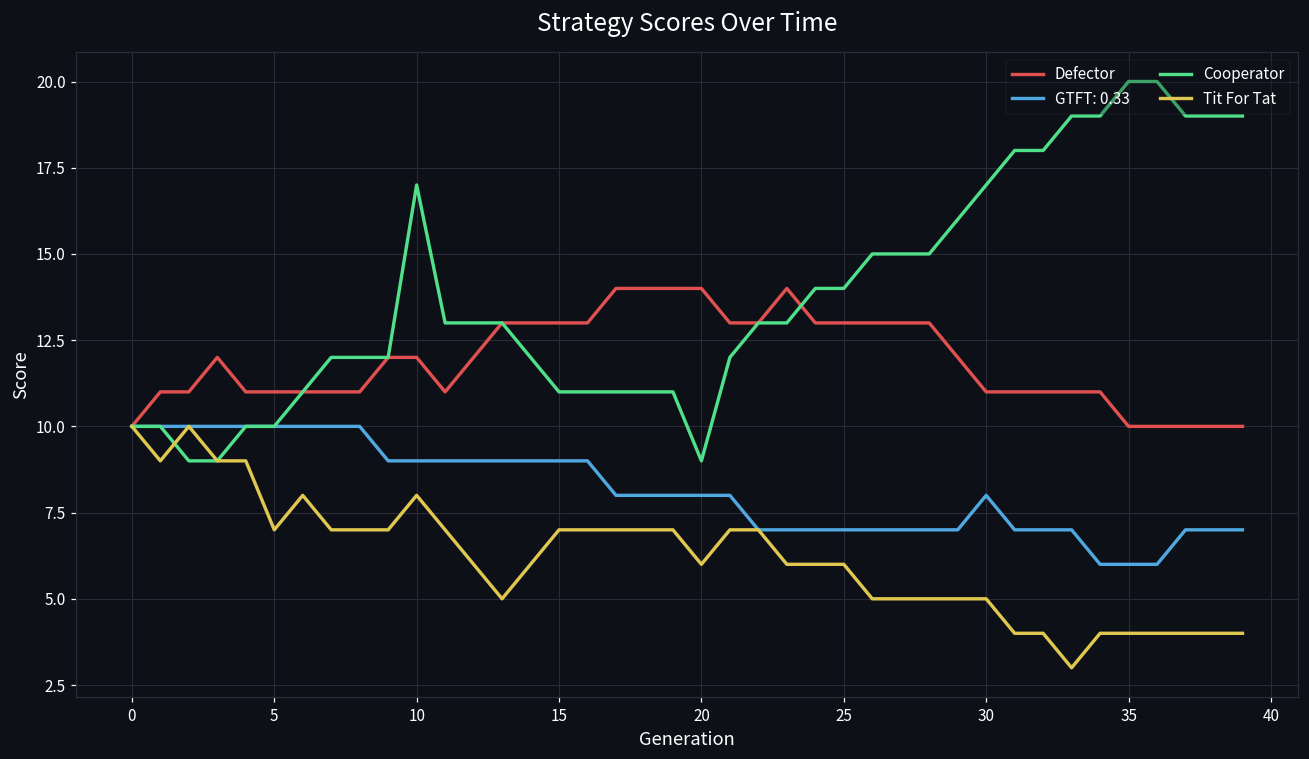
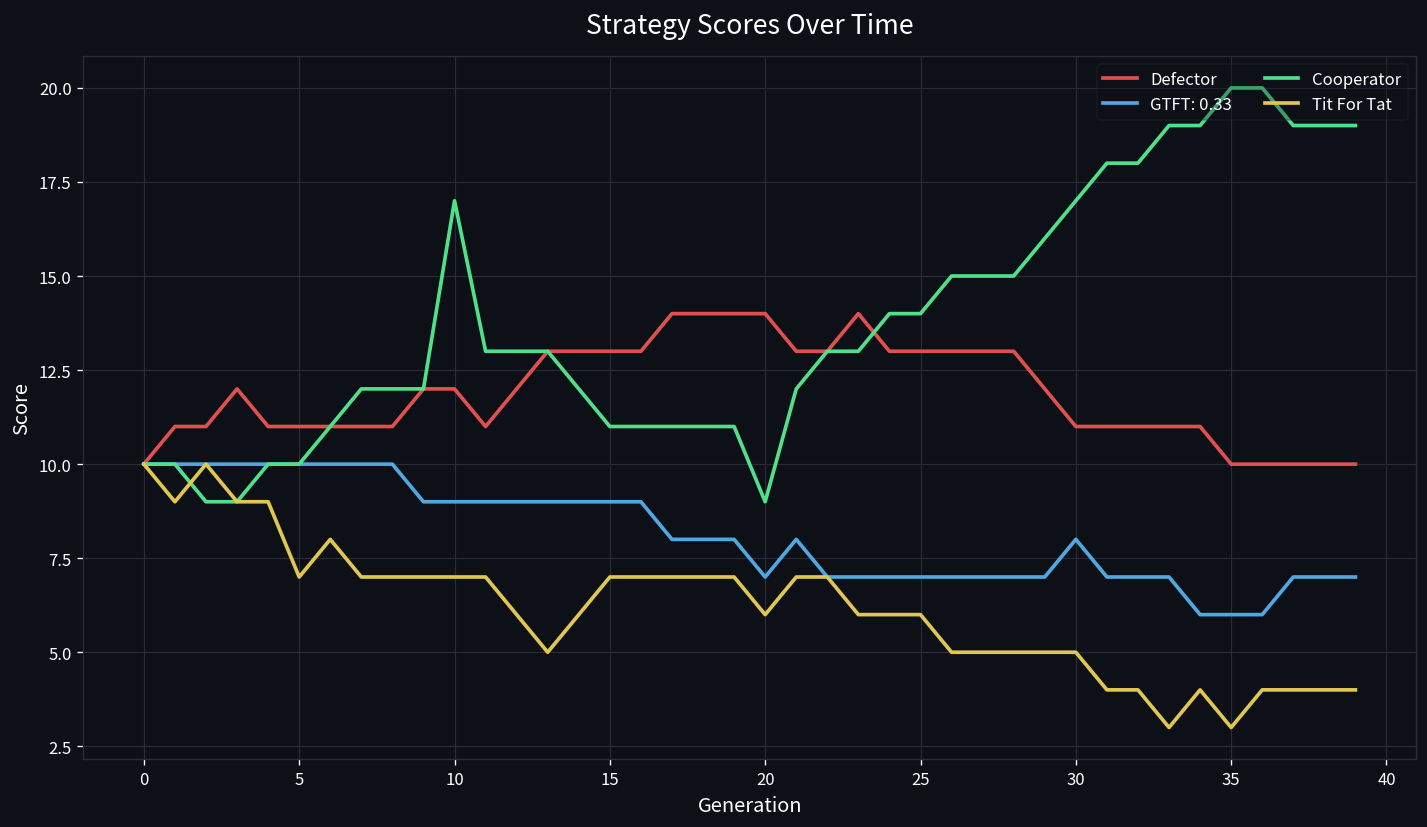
Tit For Tat, 10: 8 -> 7
GTFT: 0.33, 20: 8 -> 7
Tit For Tat, 35: 4 -> 3
